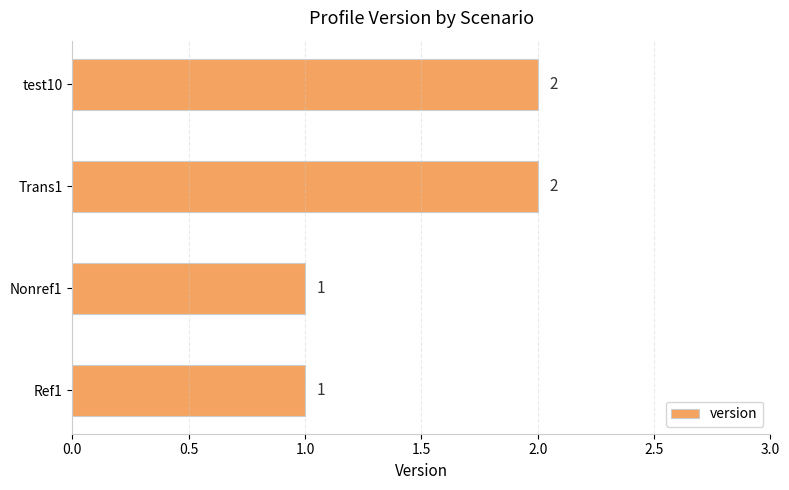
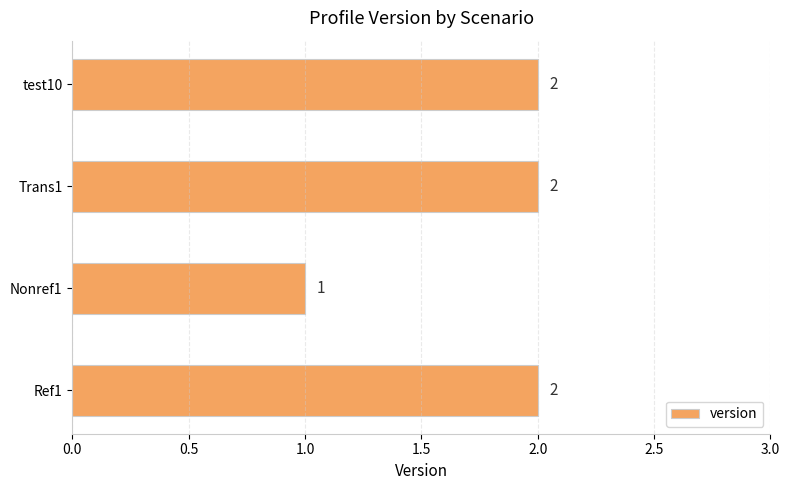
Ref1: 1 -> 2
